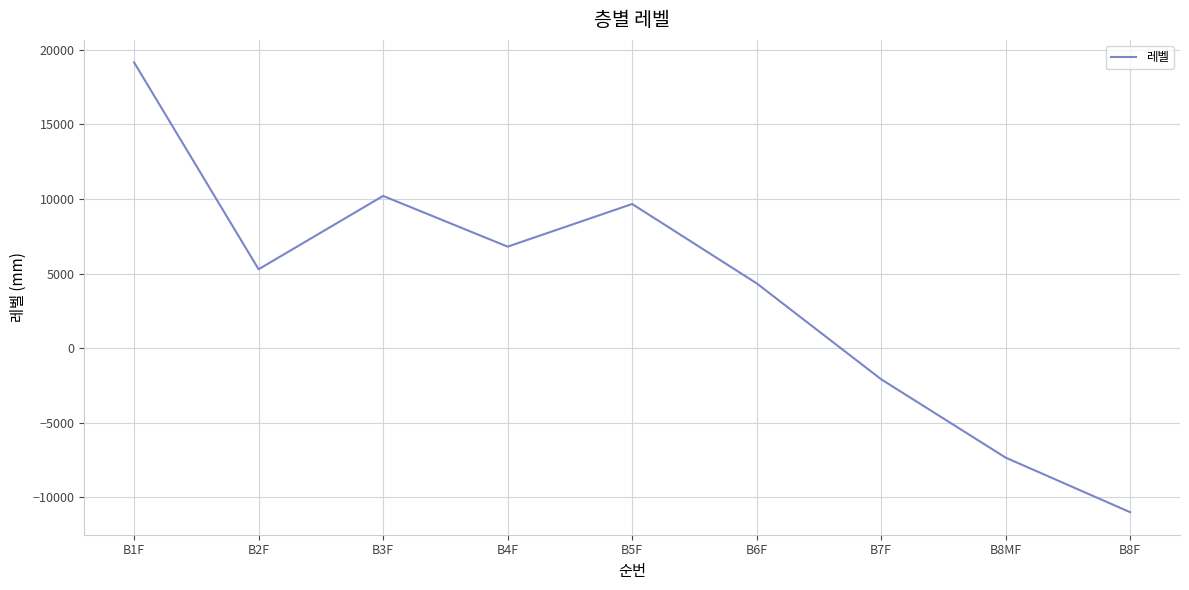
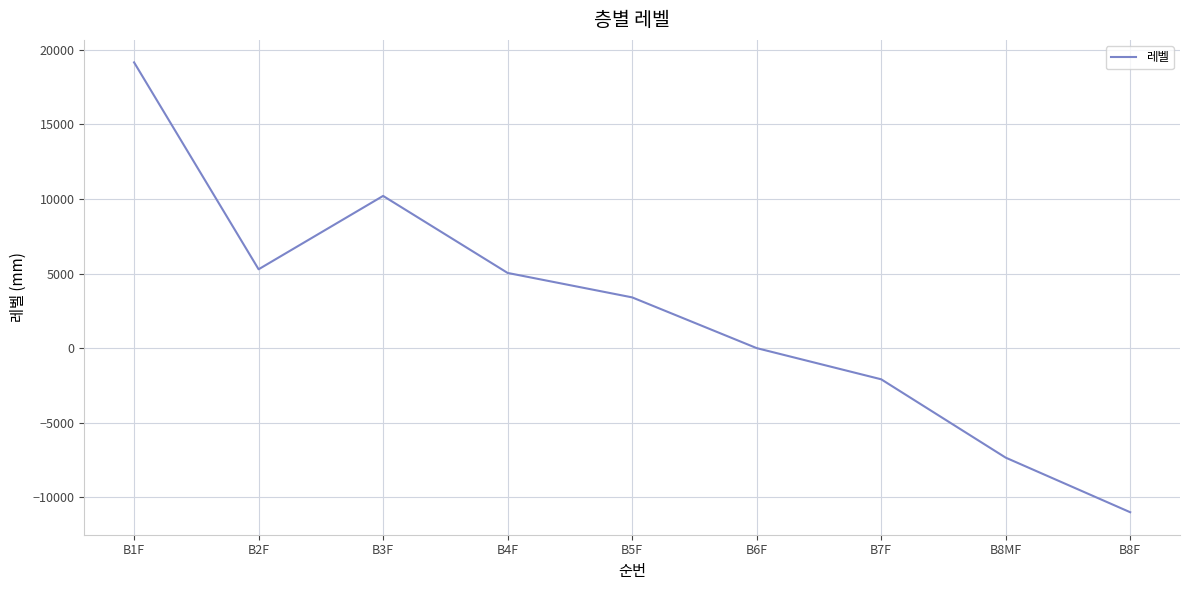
B4F: 6800 -> 5000
B5F: 9700 -> 3400
B6F: 4300 -> 0
